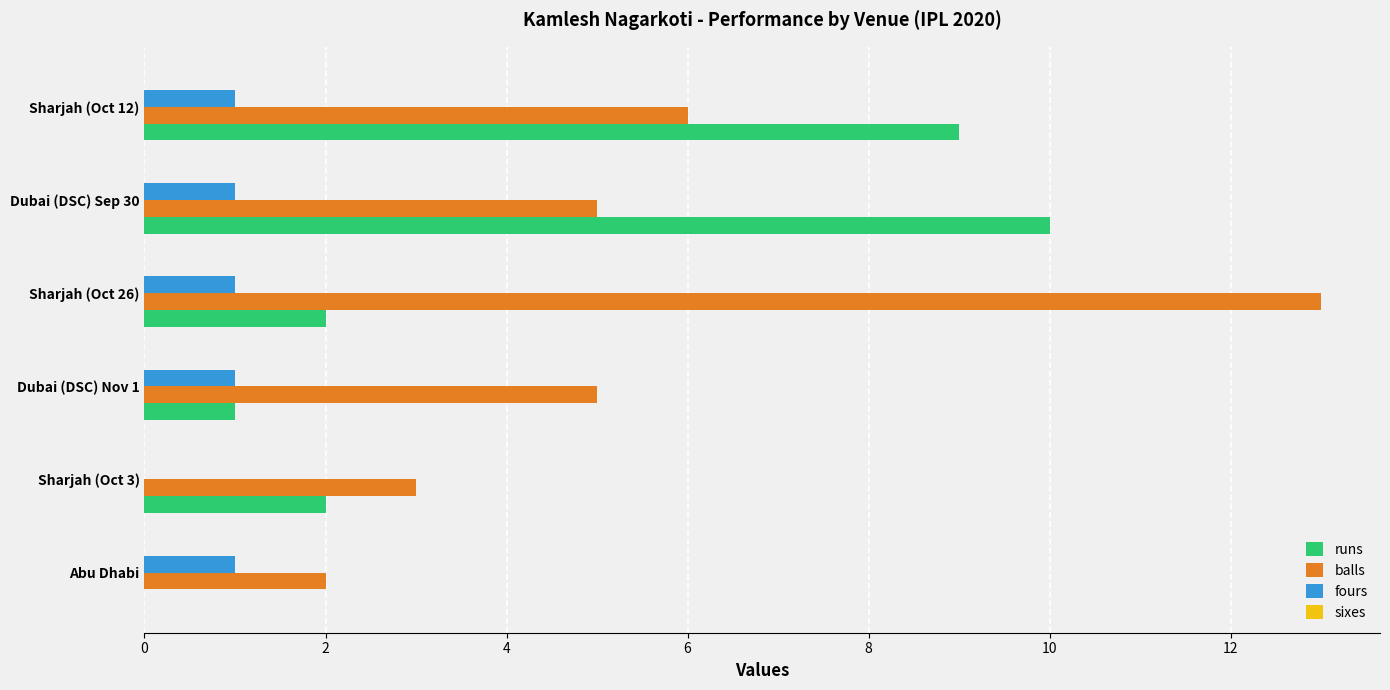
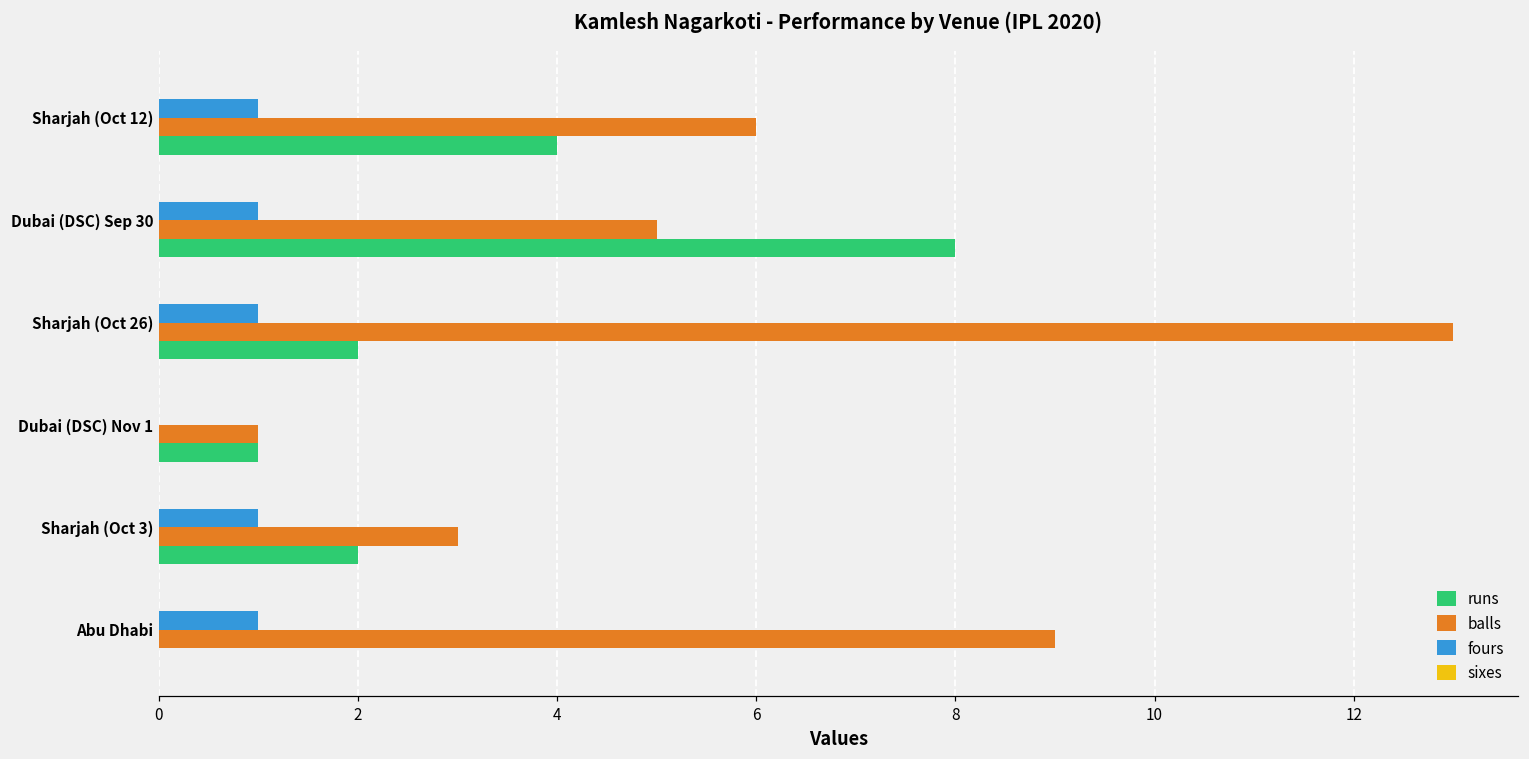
runs, Sharjah (Oct 12): 9 -> 4
runs, Dubai (DSC) Sep 30: 10 -> 8
fours, Dubai (DSC) Nov 1: 1 -> 0
balls, Dubai (DSC) Nov 1: 5 -> 1
fours, Sharjah (Oct 3): 0 -> 1
balls, Abu Dhabi: 2 -> 9
